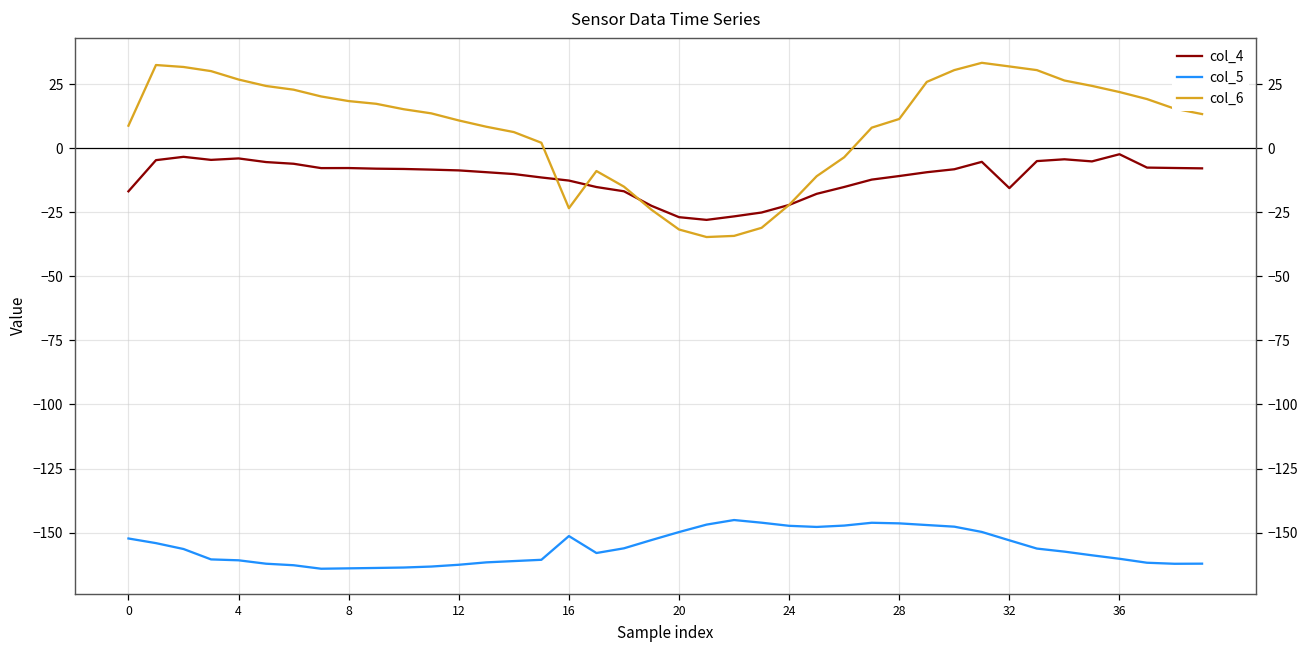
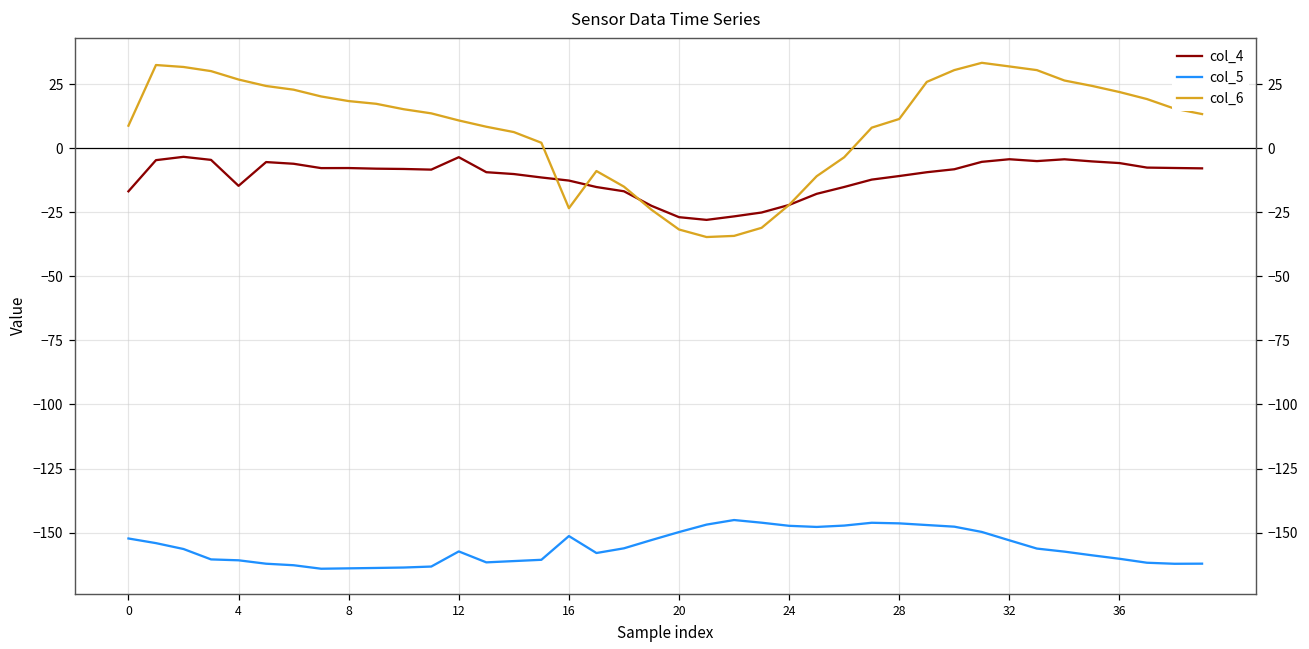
col_4, 4: -4 -> -15
col_4, 12: -9 -> -3
col_5, 12: -163 -> -157
col_4, 32: -16 -> -4
col_4, 36: -2 -> -6
